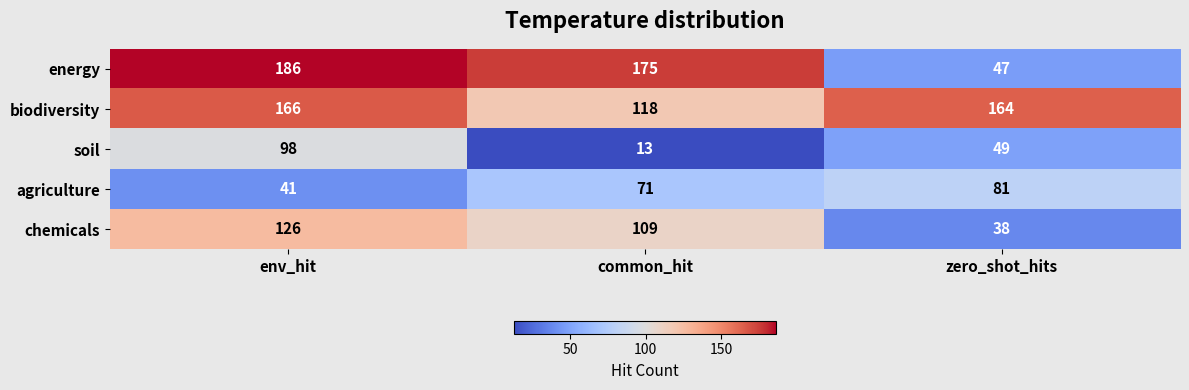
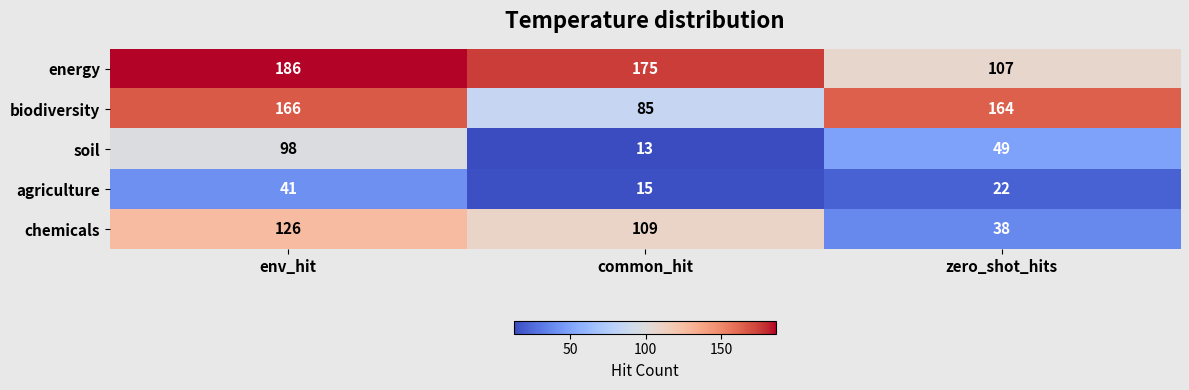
energy, zero_shot_hits: 47 -> 107
biodiversity, common_hit: 118 -> 85
agriculture, common_hit: 71 -> 15
agriculture, zero_shot_hits: 81 -> 22
